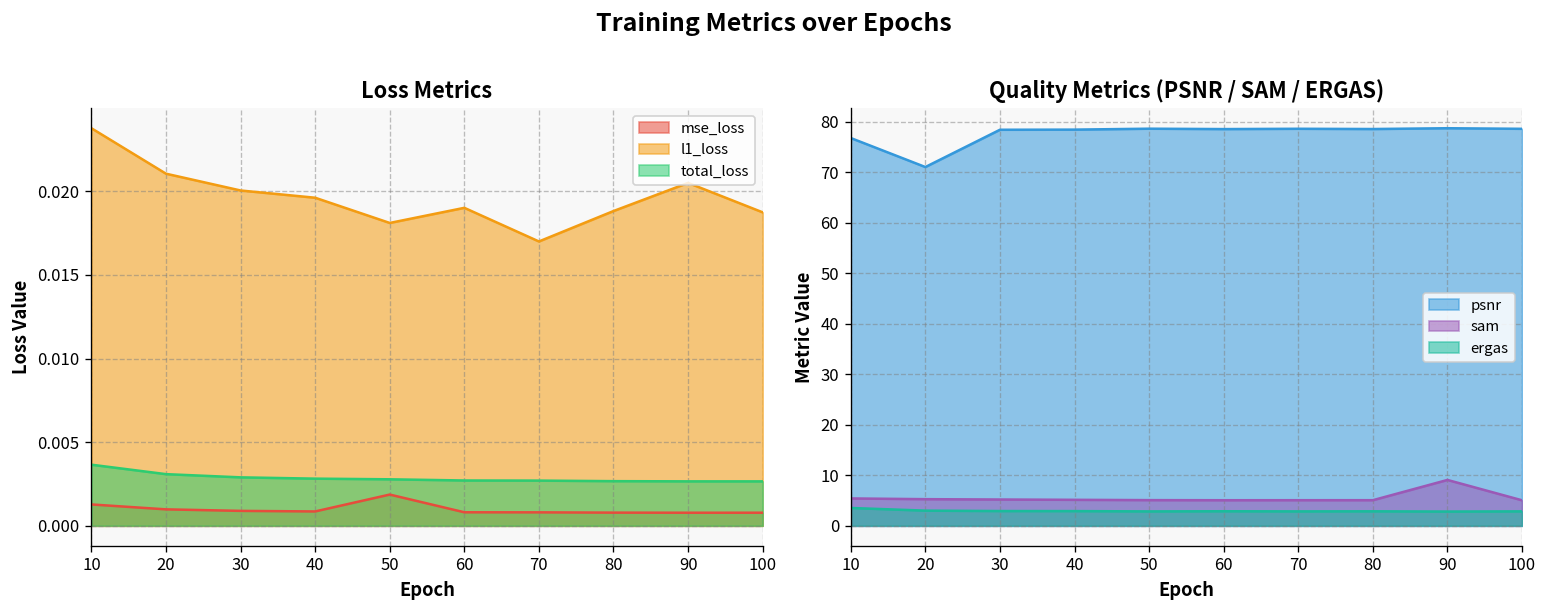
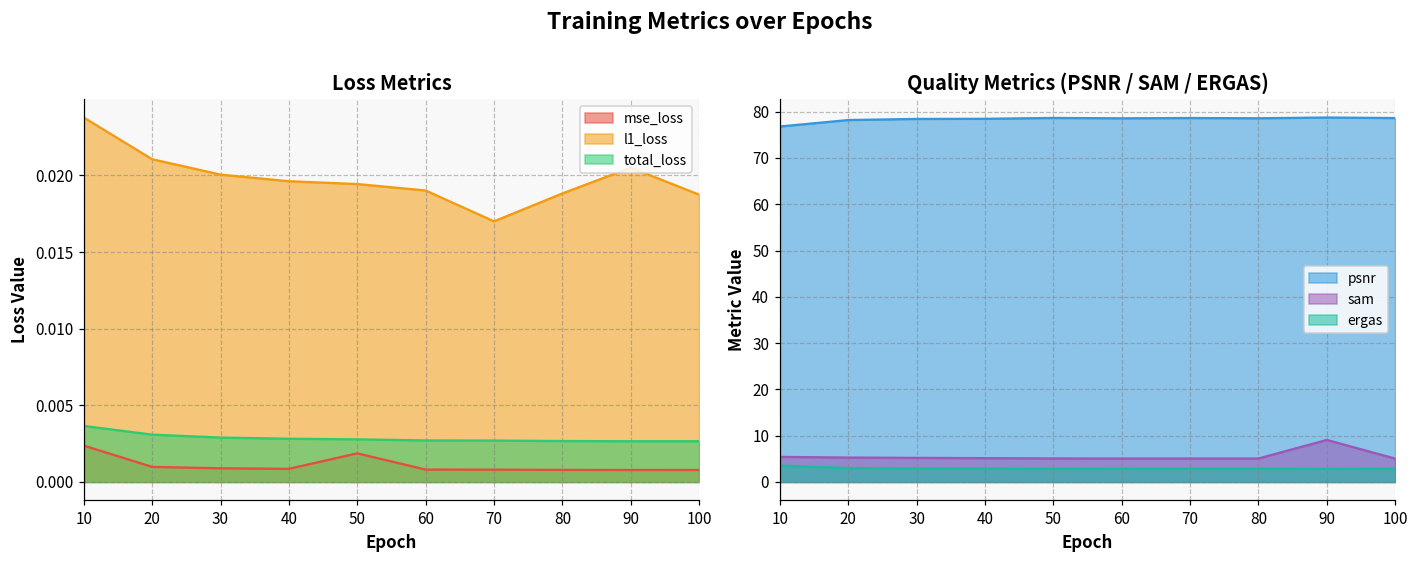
Loss Metrics, mse_loss, 10: 0.0013 -> 0.0024
Loss Metrics, l1_loss, 50: 0.0181 -> 0.0194
Quality Metrics (PSNR / SAM / ERGAS), psnr, 20: 71 -> 78
